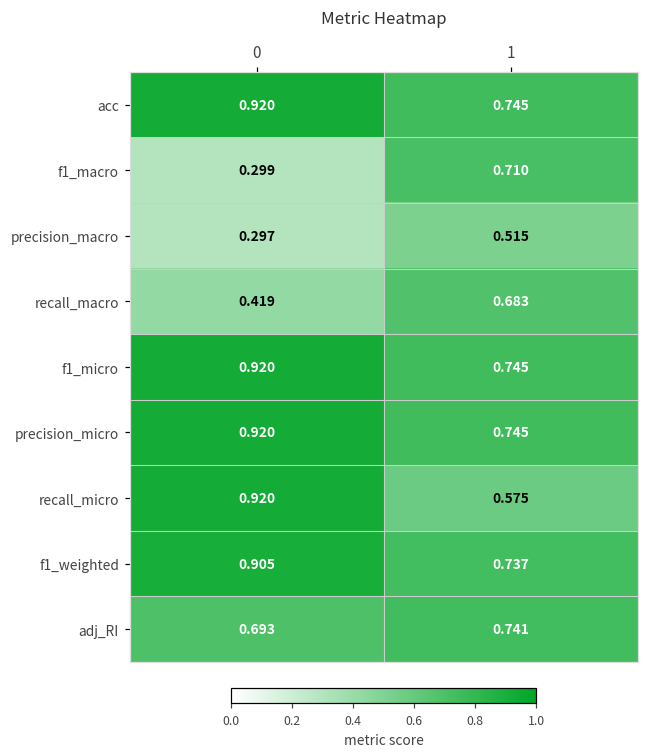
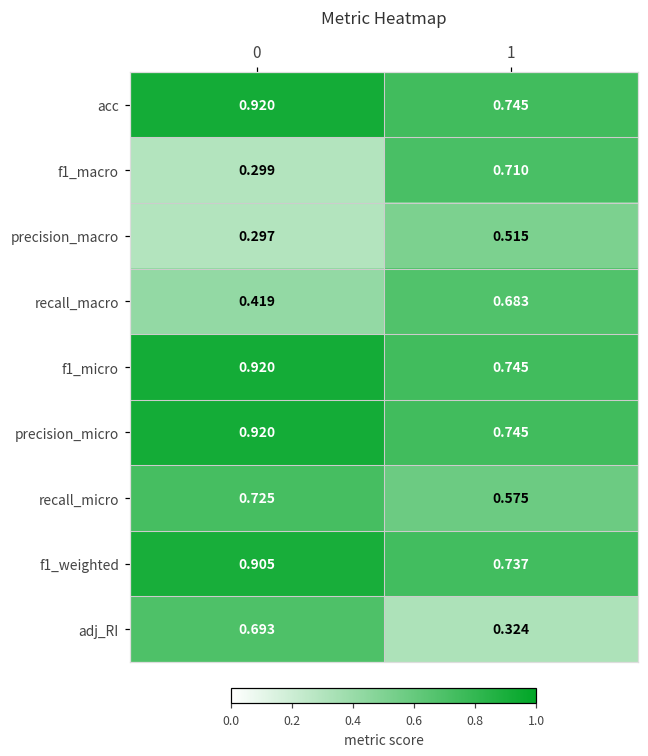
recall_micro, 0: 0.920 -> 0.725
adj_RI, 1: 0.741 -> 0.324
